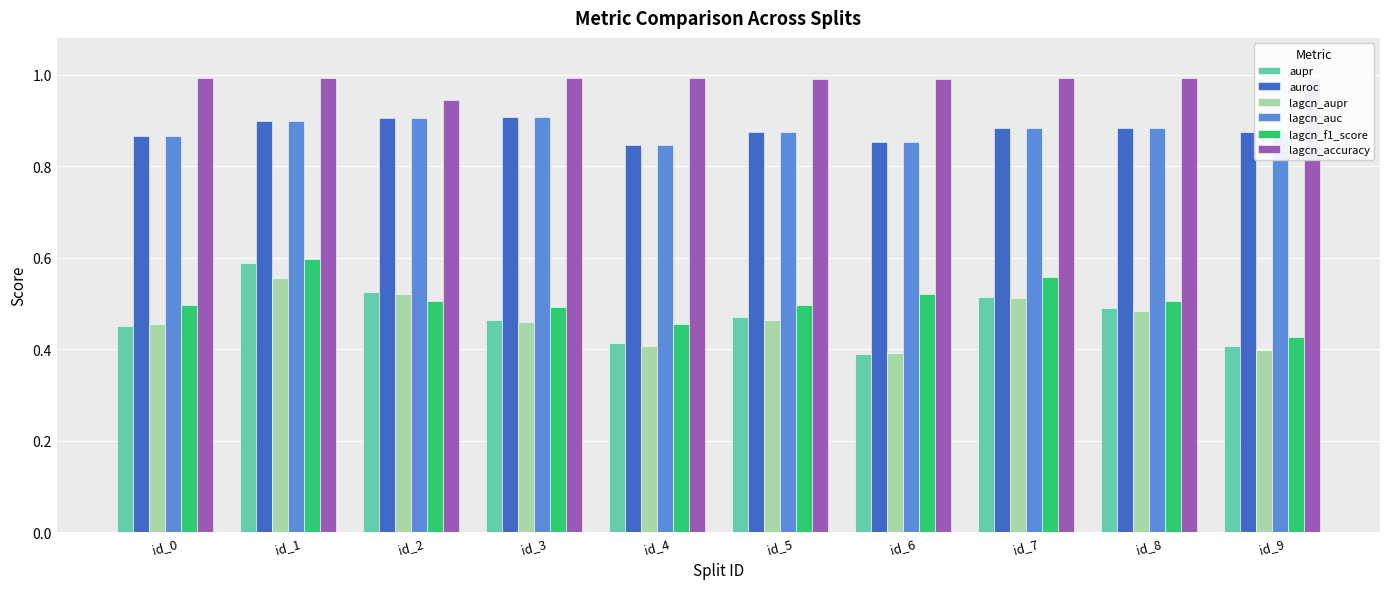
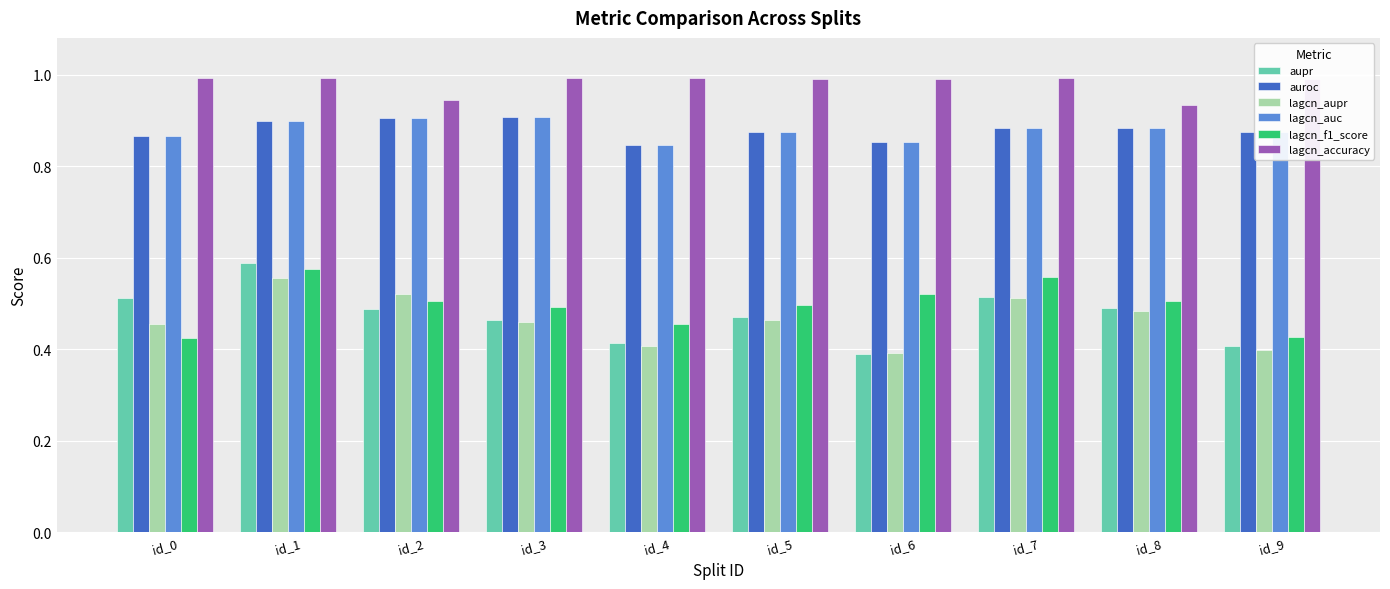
aupr, id_0: 0.45 -> 0.51
lagcn_f1_score, id_0: 0.50 -> 0.43
lagcn_f1_score, id_1: 0.60 -> 0.58
aupr, id_2: 0.52 -> 0.49
lagcn_accuracy, id_8: 0.99 -> 0.93
